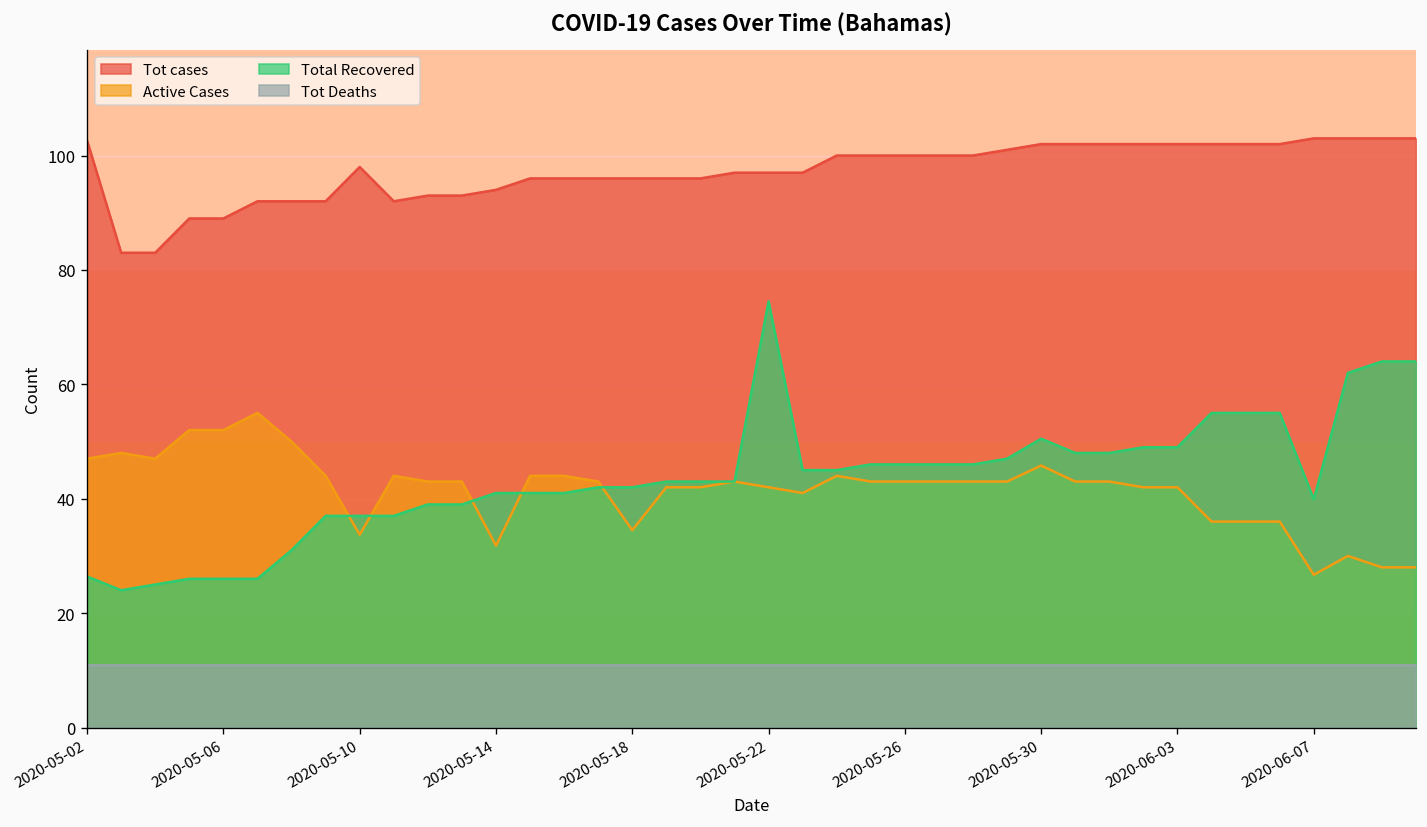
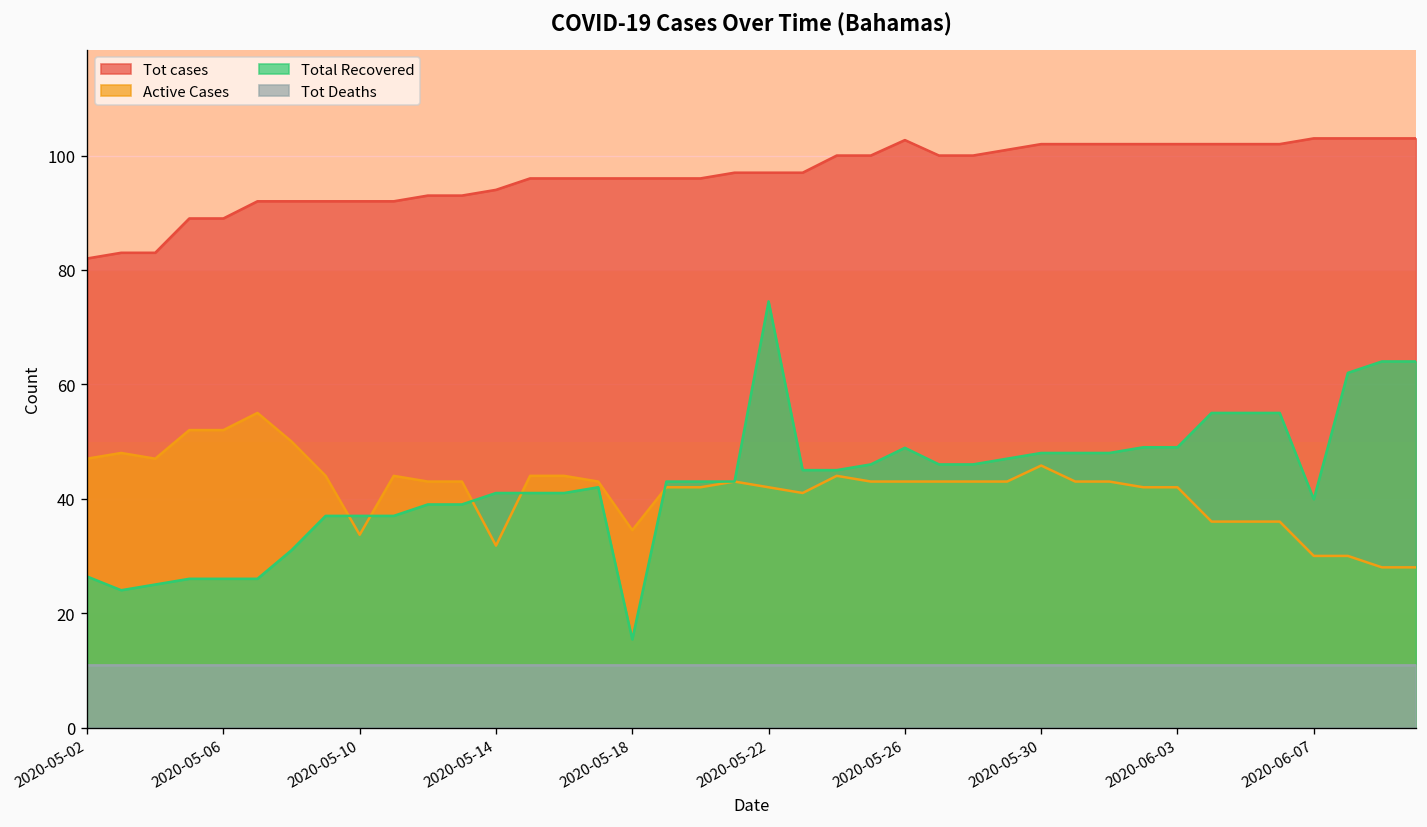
Tot cases, 2020-05-02: 103 -> 82
Tot cases, 2020-05-10: 98 -> 92
Total Recovered, 2020-05-18: 42 -> 15
Tot cases, 2020-05-26: 100 -> 103
Total Recovered, 2020-05-26: 46 -> 49
Total Recovered, 2020-05-30: 51 -> 48
Active Cases, 2020-06-07: 27 -> 30
